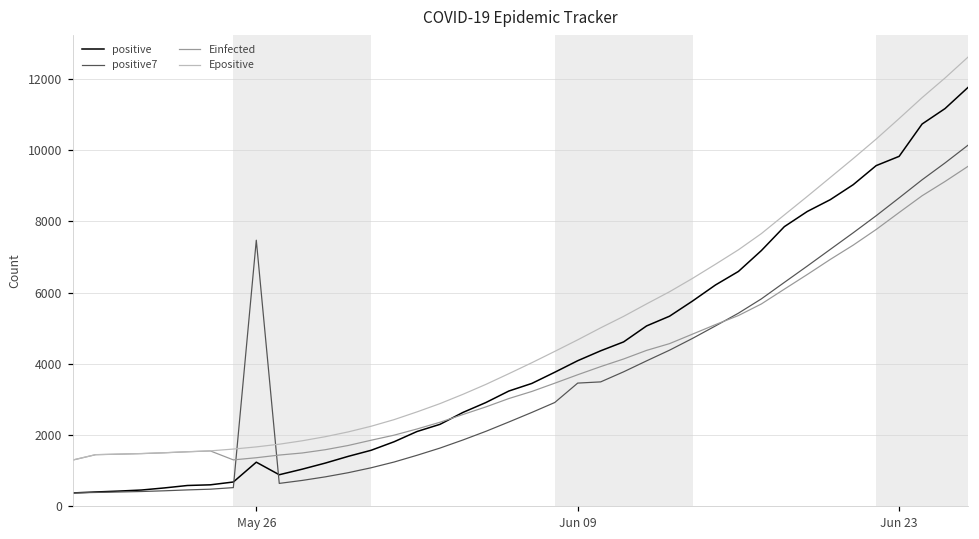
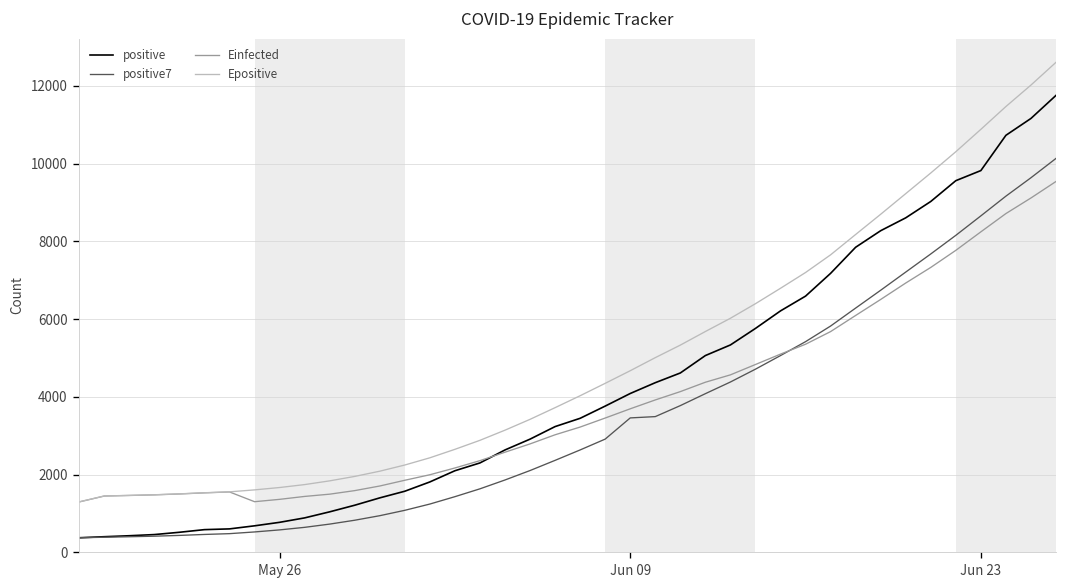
positive, May 26: 1200 -> 800
positive7, May 26: 7500 -> 600
